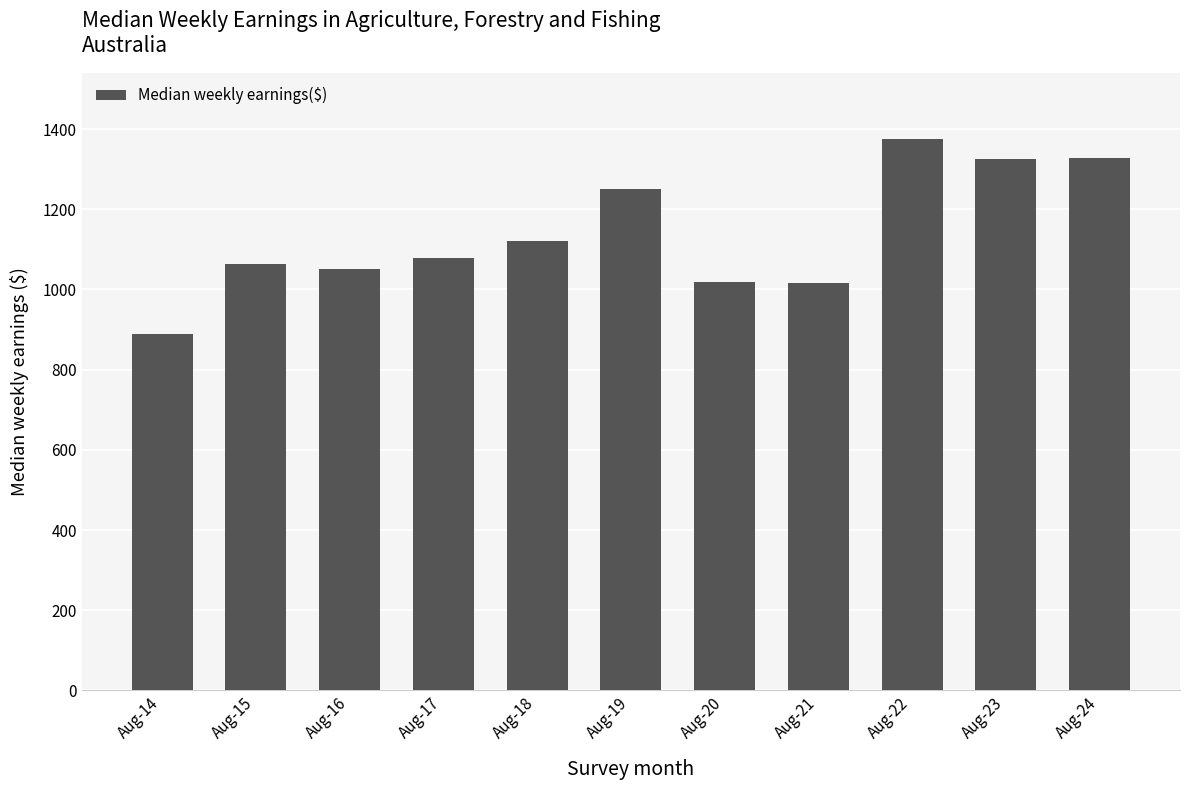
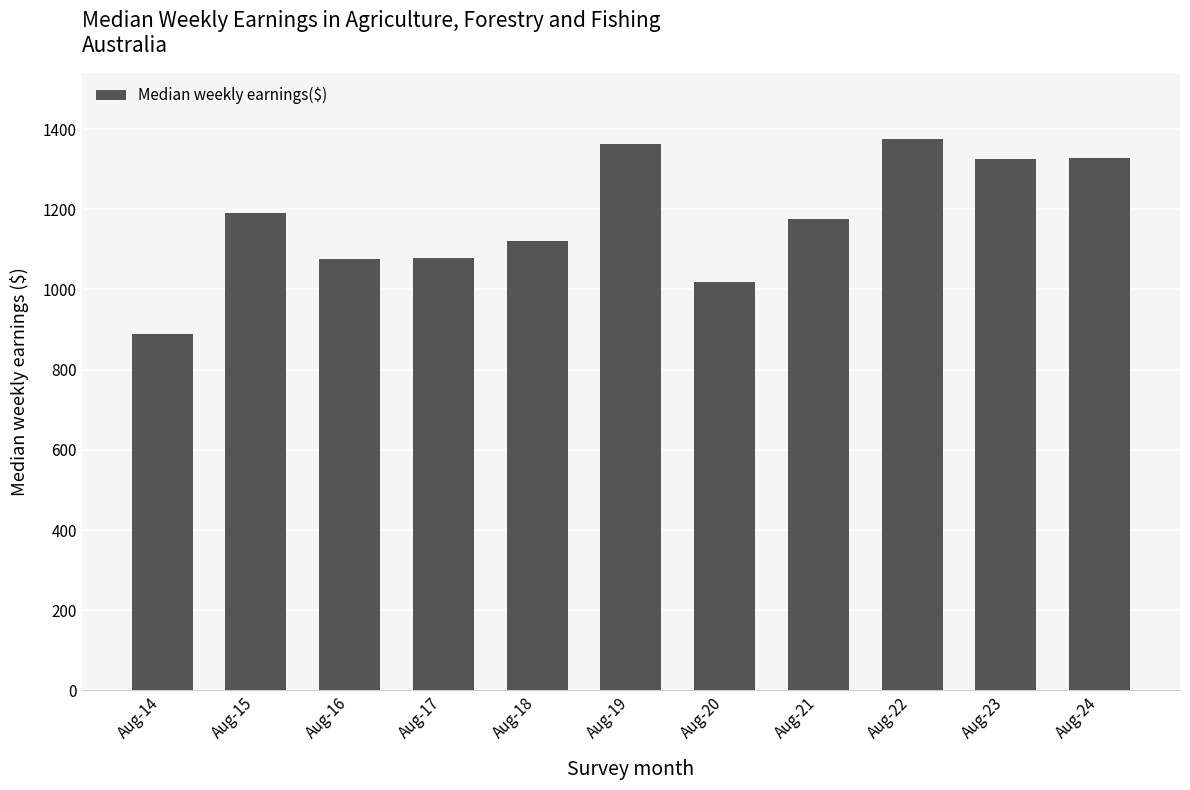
Aug-15: 1060 -> 1190
Aug-16: 1050 -> 1080
Aug-19: 1250 -> 1360
Aug-21: 1020 -> 1180
